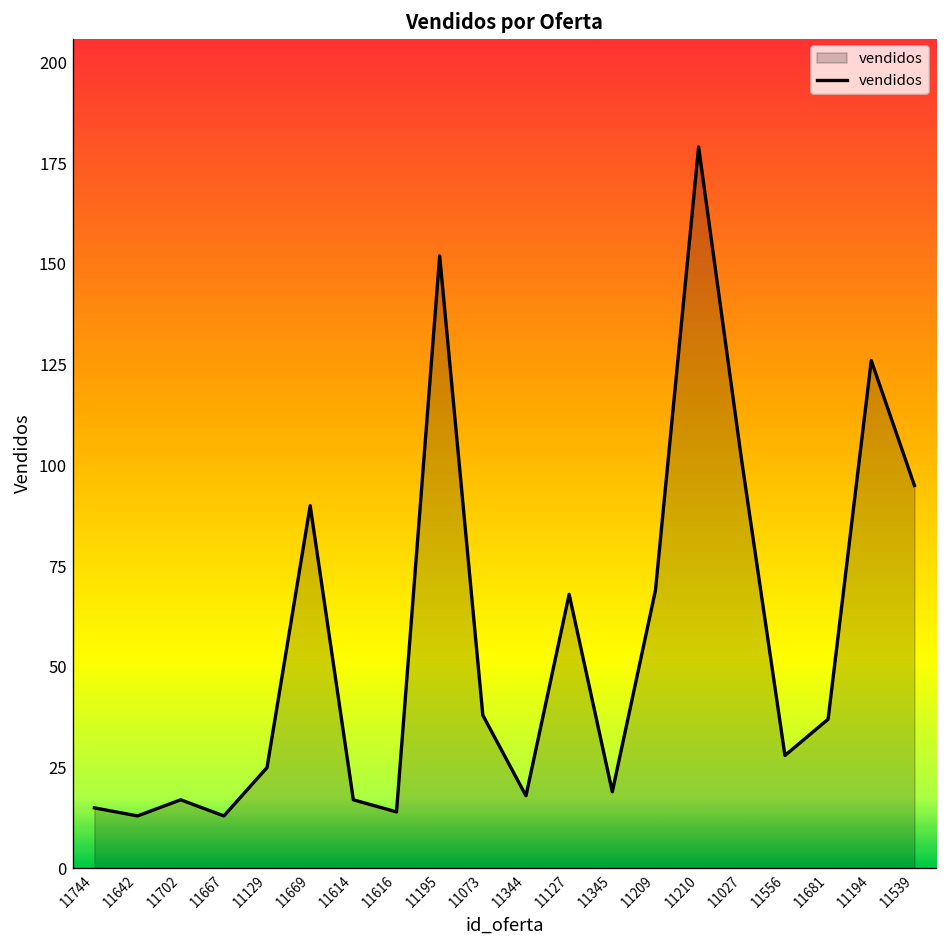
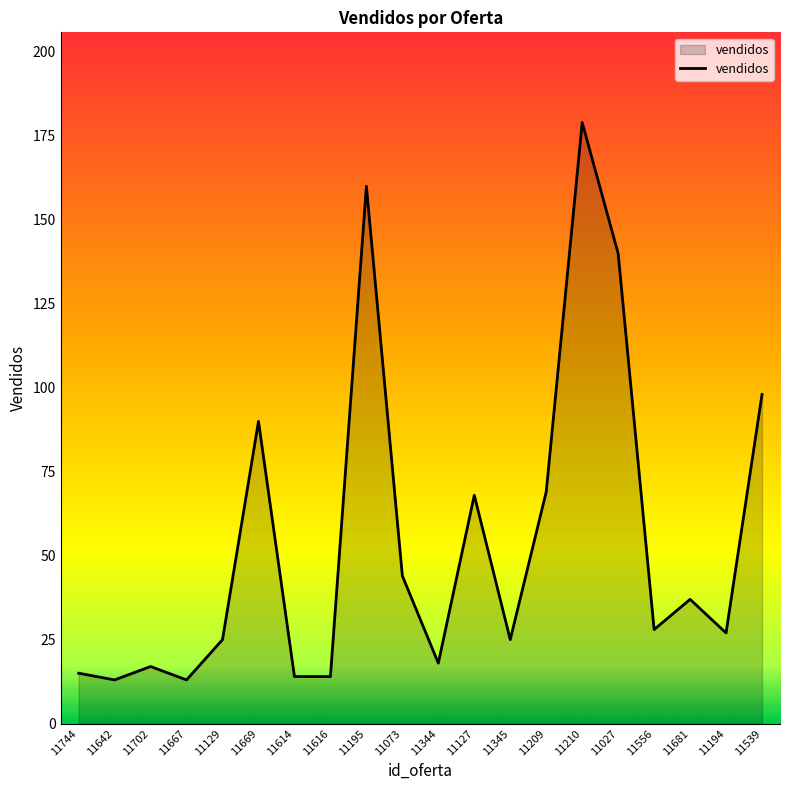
11614: 17 -> 14
11195: 152 -> 160
11073: 38 -> 44
11345: 19 -> 25
11027: 101 -> 140
11194: 126 -> 27
11539: 95 -> 98
